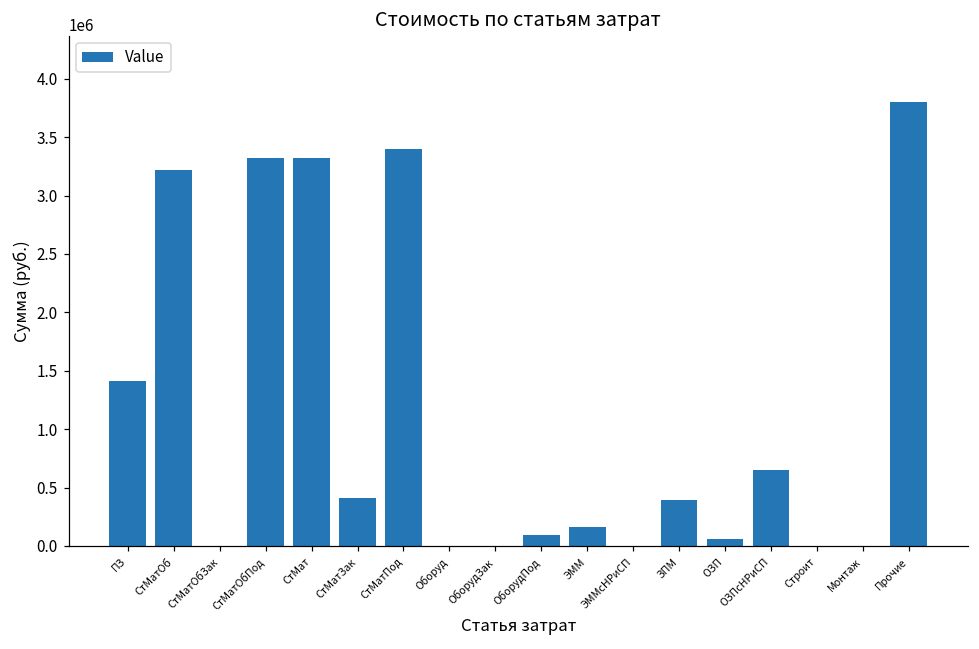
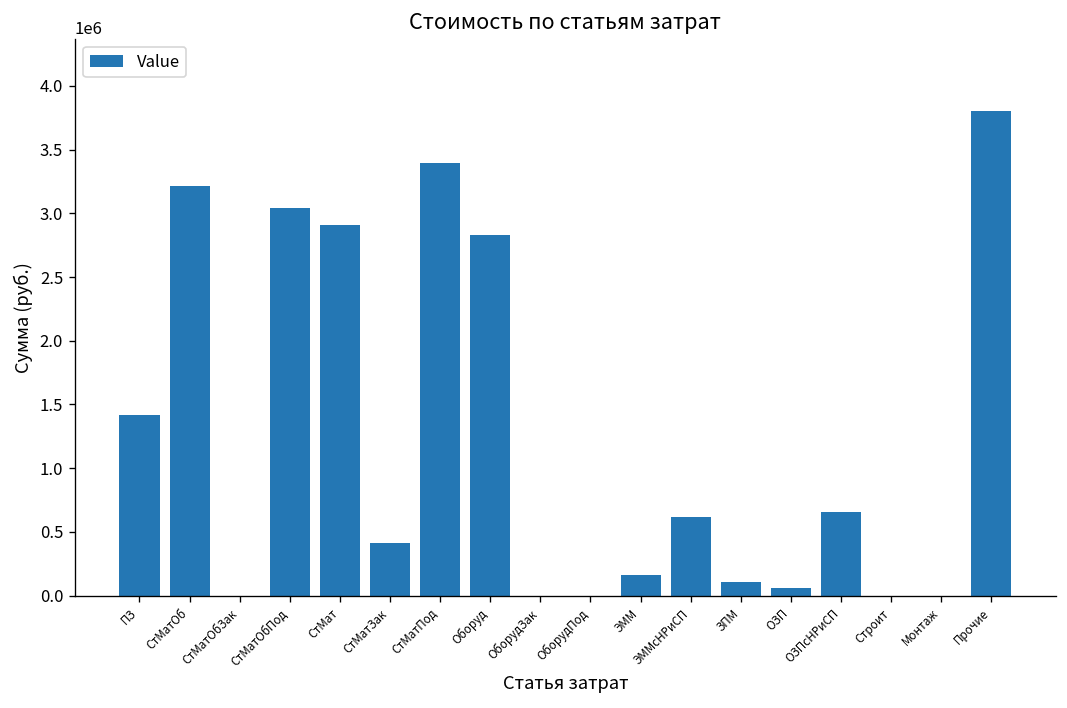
СтМатОбПод: 3320000 -> 3040000
СтМат: 3320000 -> 2910000
Оборуд: 0 -> 2830000
ОборудПод: 90000 -> 0
ЭММсНРиСП: 0 -> 620000
ЗПМ: 390000 -> 110000
